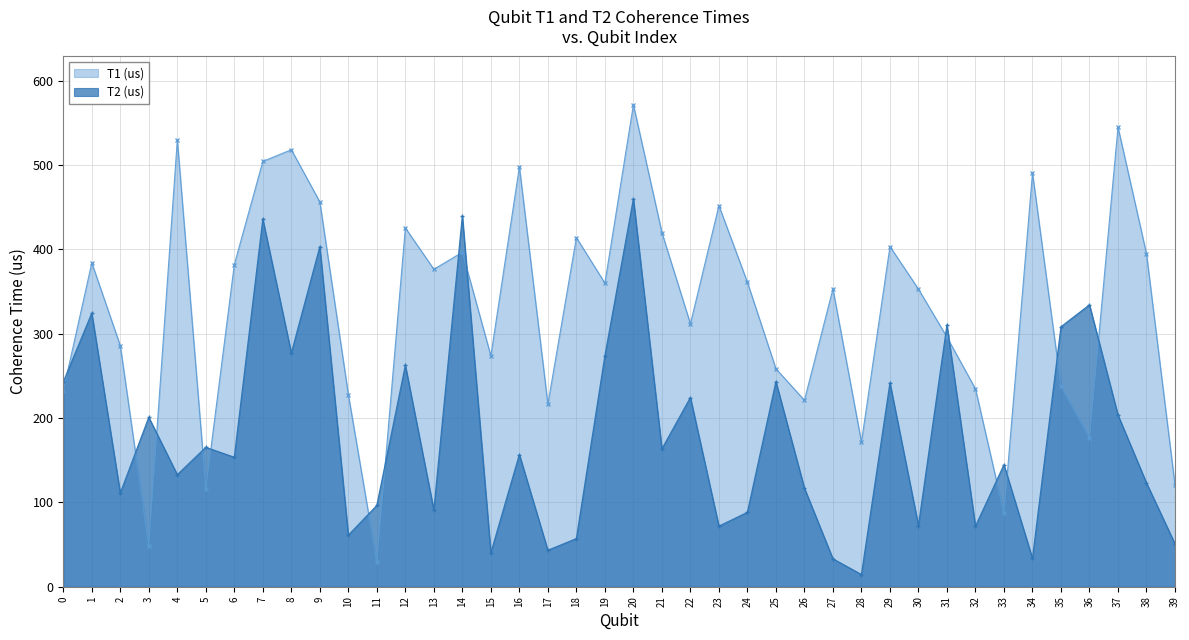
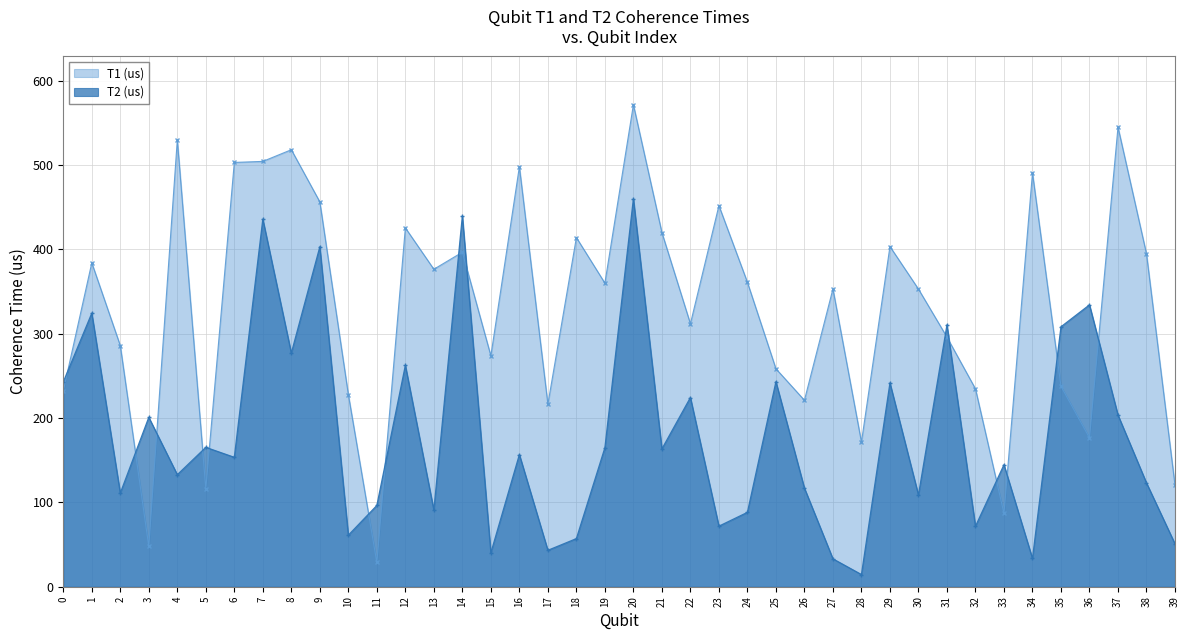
T1 (us), 6: 380 -> 500
T2 (us), 19: 270 -> 160
T2 (us), 30: 70 -> 110
